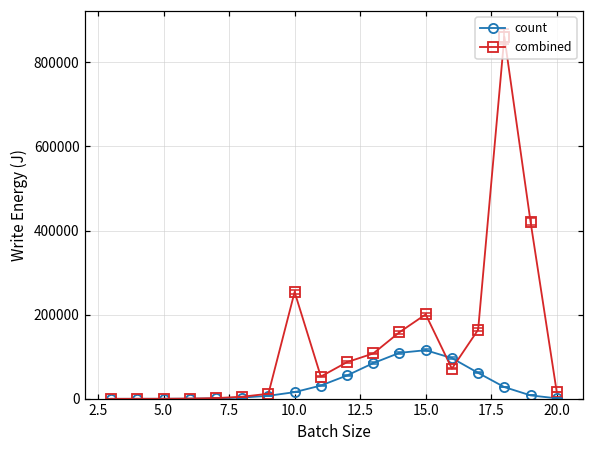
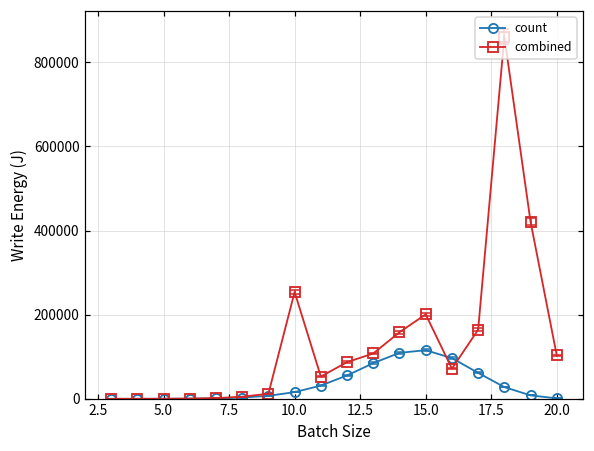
combined, 20.0: 20000 -> 100000
